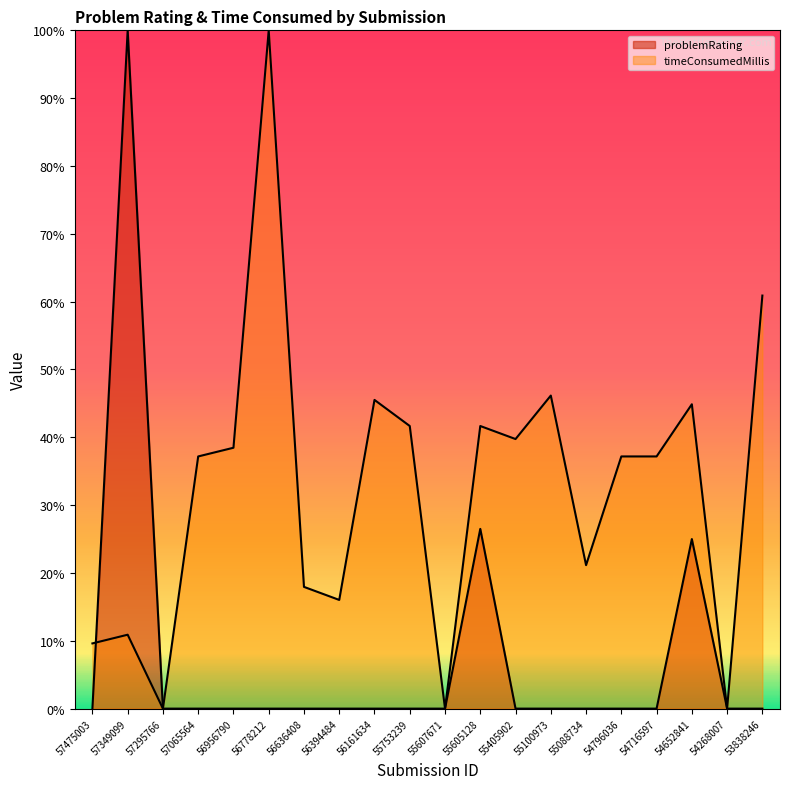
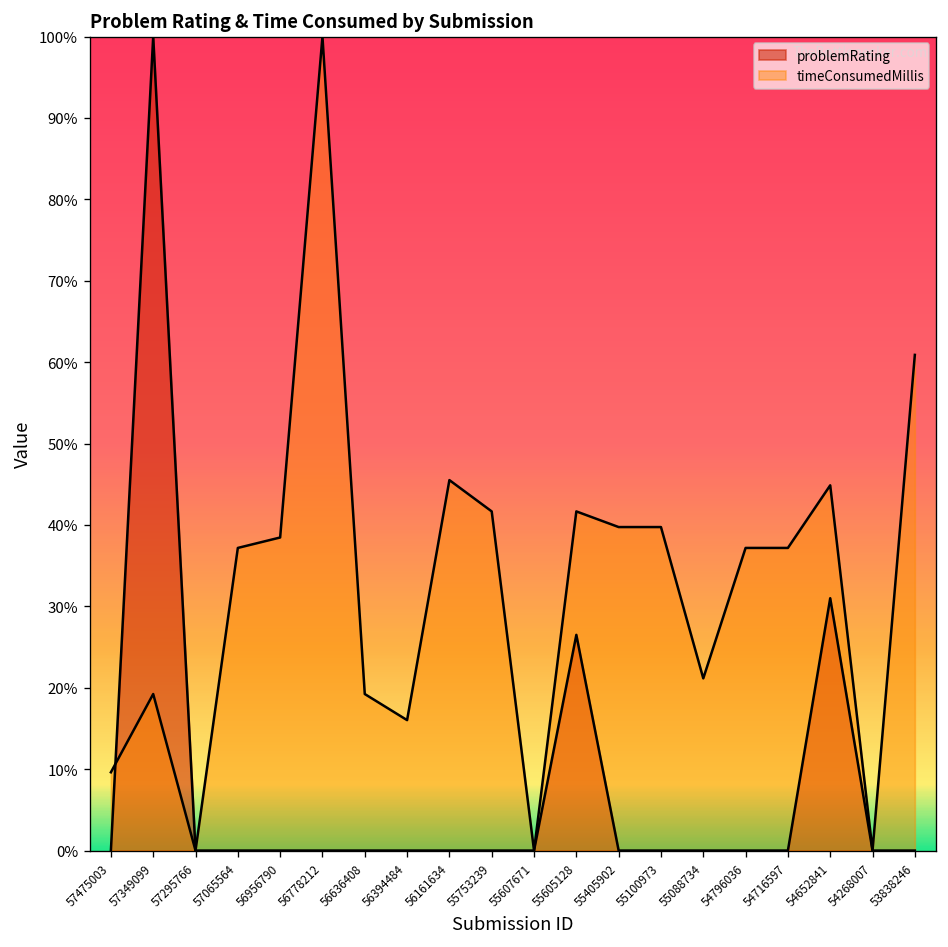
timeConsumedMillis, 57349099: 11% -> 19%
timeConsumedMillis, 56636408: 18% -> 19%
timeConsumedMillis, 55100973: 46% -> 40%
problemRating, 54652841: 25% -> 31%
